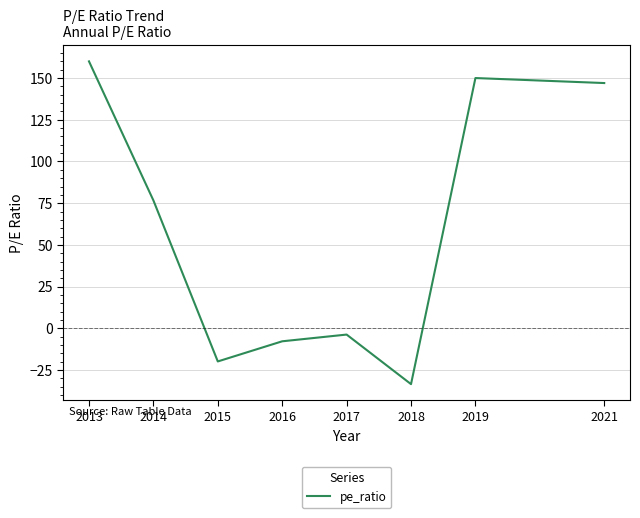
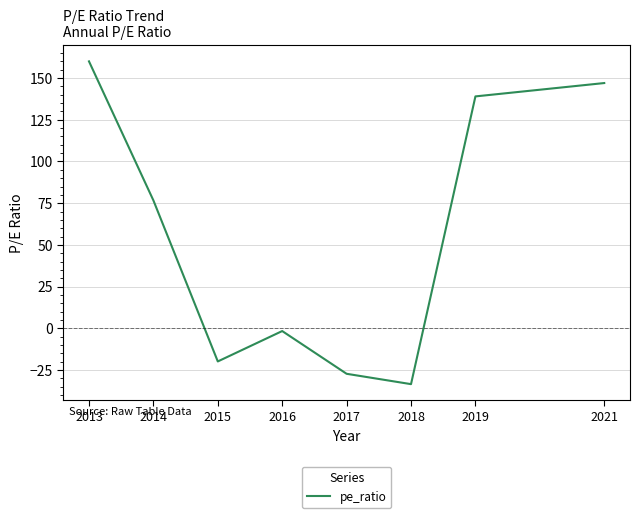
2016: -8 -> -2
2017: -4 -> -27
2019: 150 -> 139
